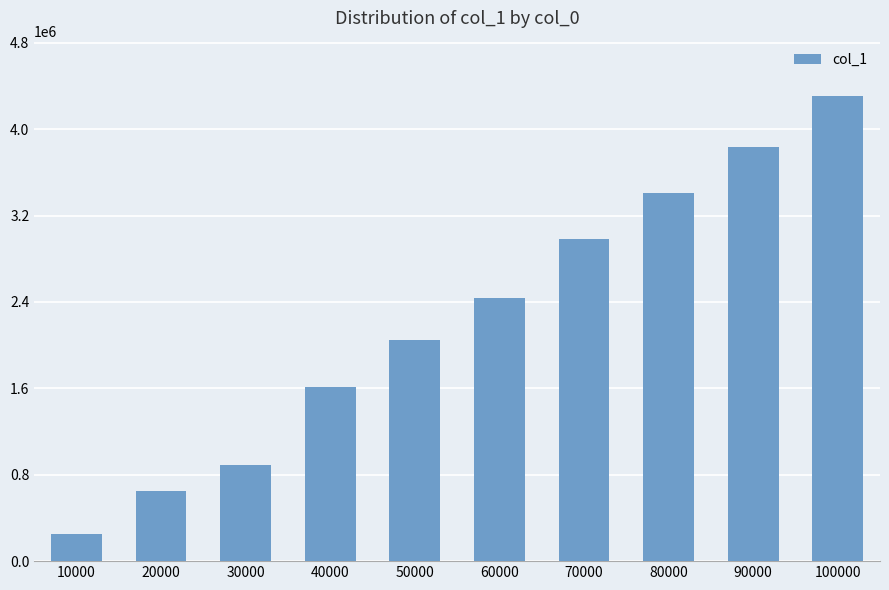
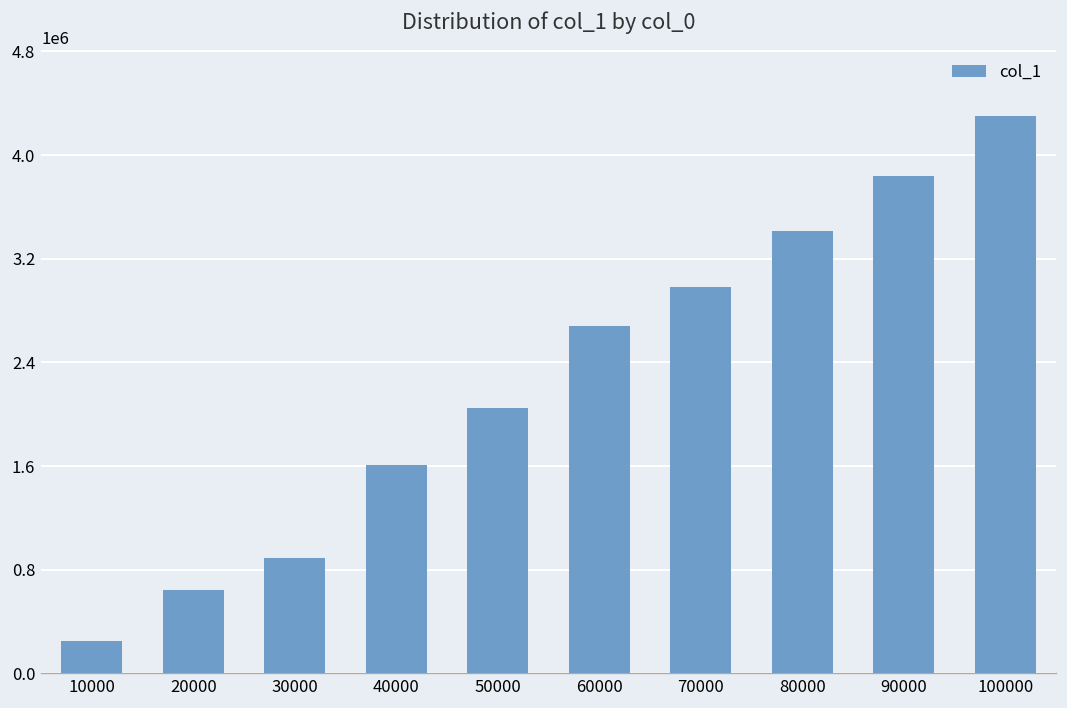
60000: 2440000 -> 2680000
